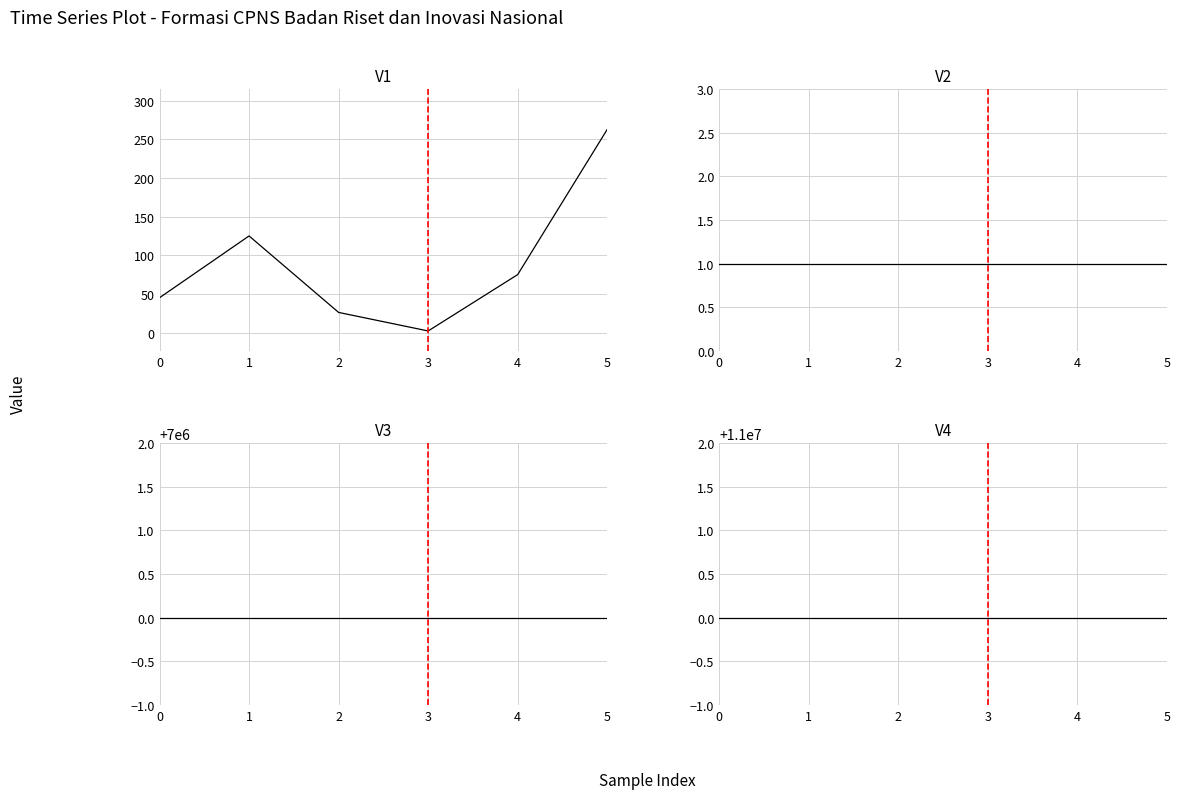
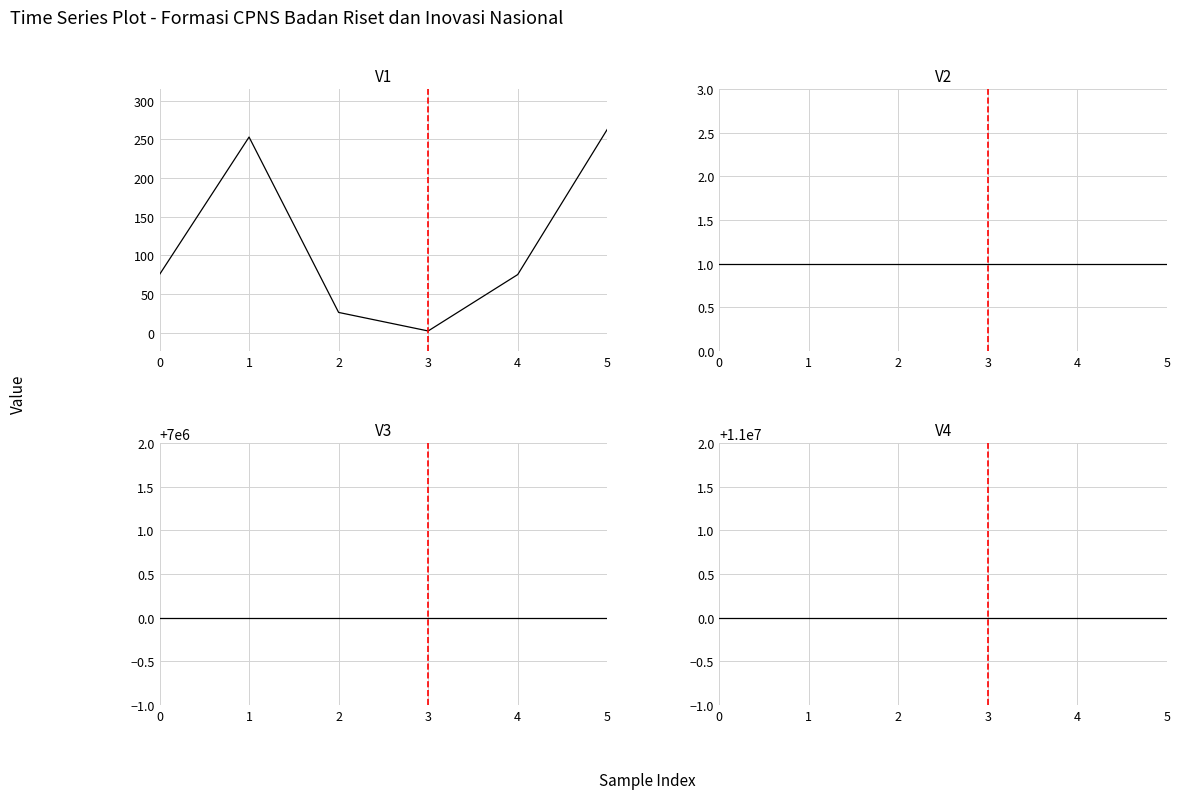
V1, 0: 50 -> 80
V1, 1: 130 -> 250
